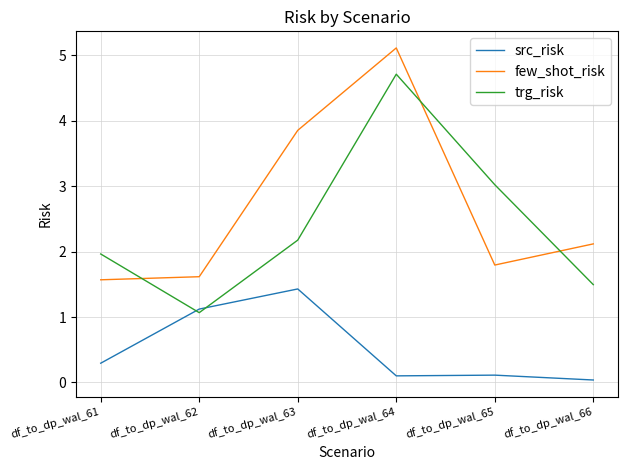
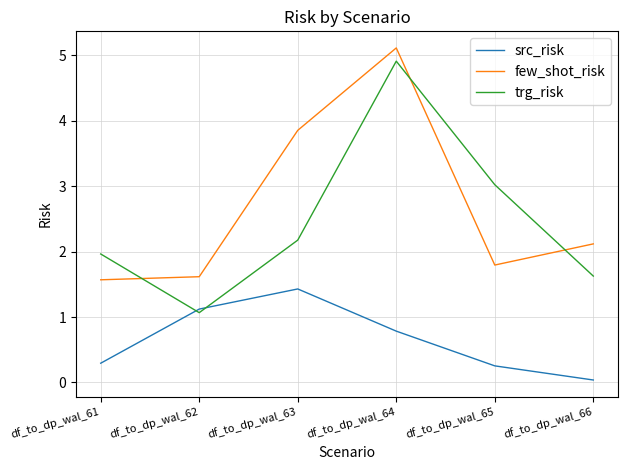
src_risk, df_to_dp_wal_64: 0.1 -> 0.8
trg_risk, df_to_dp_wal_64: 4.7 -> 4.9
src_risk, df_to_dp_wal_65: 0.1 -> 0.3
trg_risk, df_to_dp_wal_66: 1.5 -> 1.6
